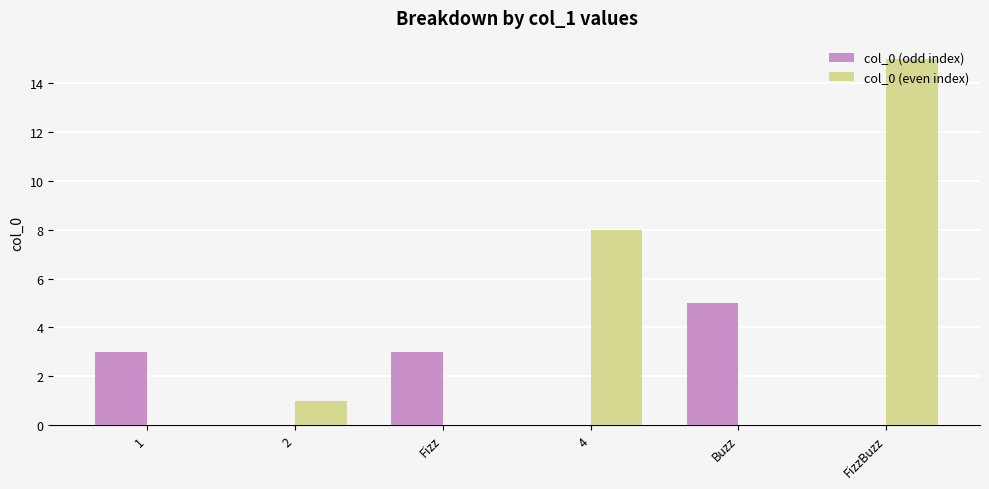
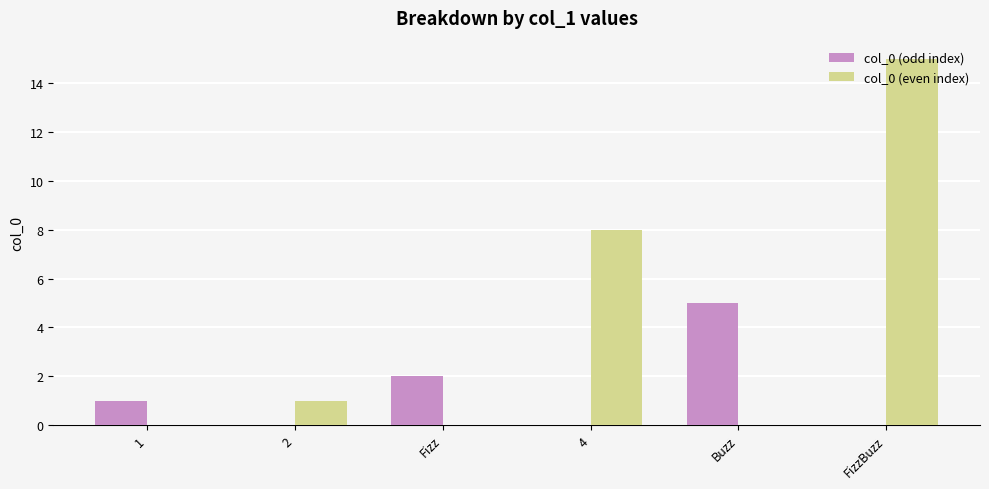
col_0 (odd index), 1: 3 -> 1
col_0 (odd index), Fizz: 3 -> 2
